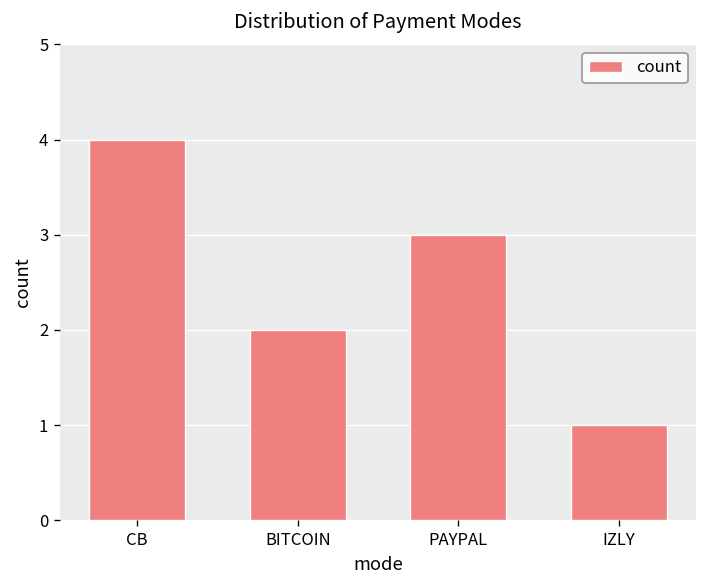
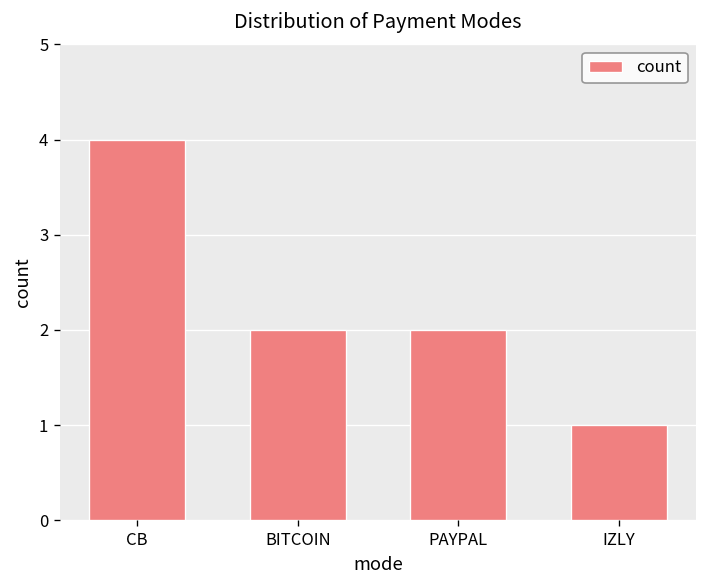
PAYPAL: 3 -> 2
